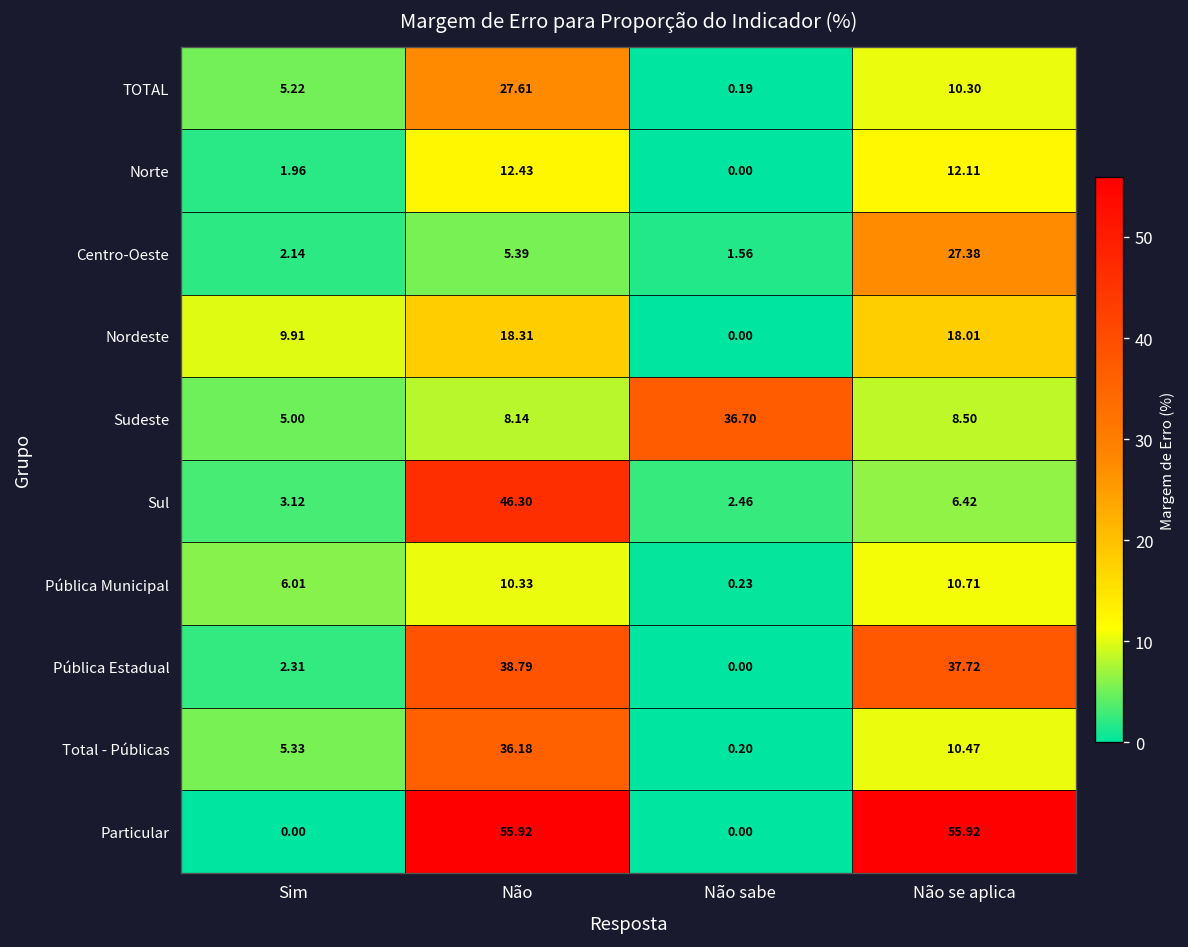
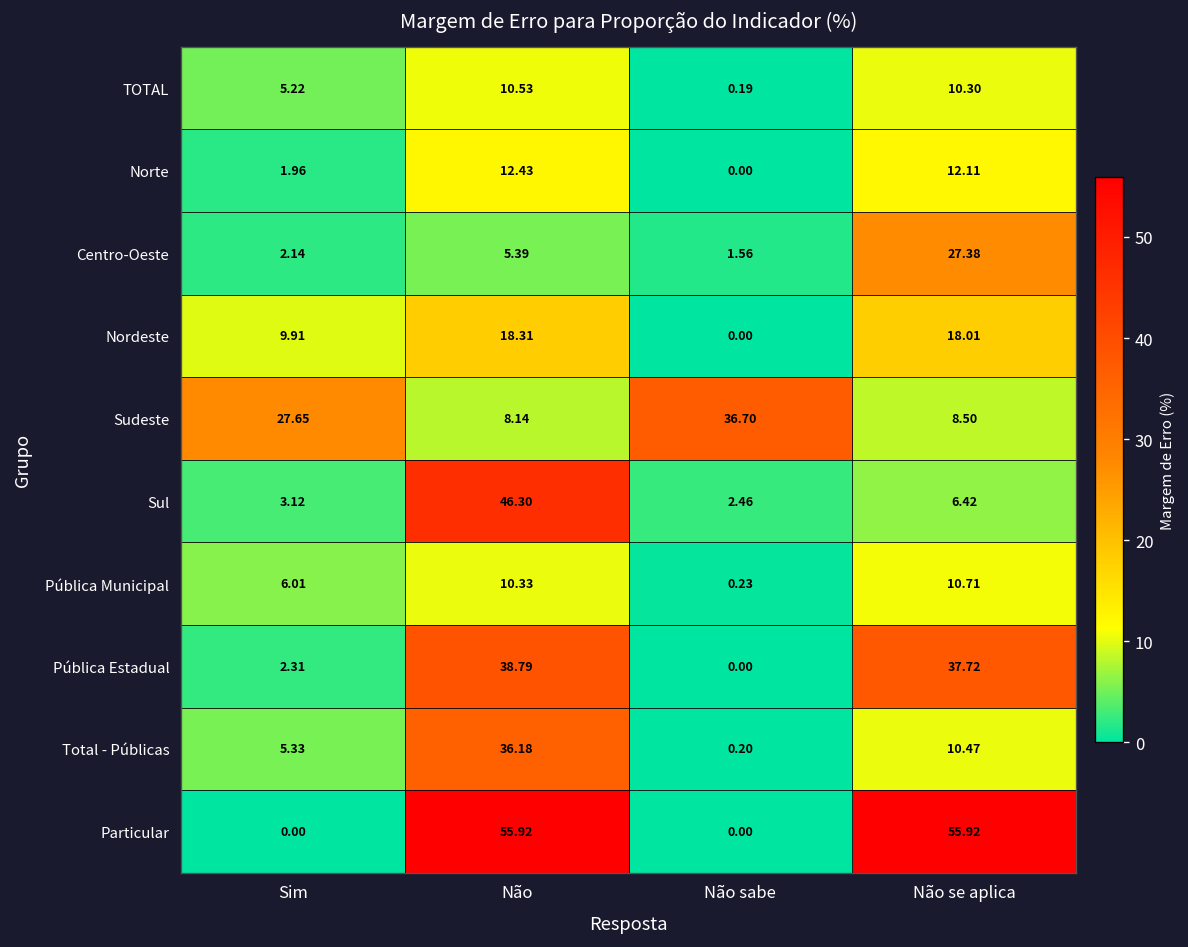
TOTAL, Não: 27.61 -> 10.53
Sudeste, Sim: 5.00 -> 27.65
